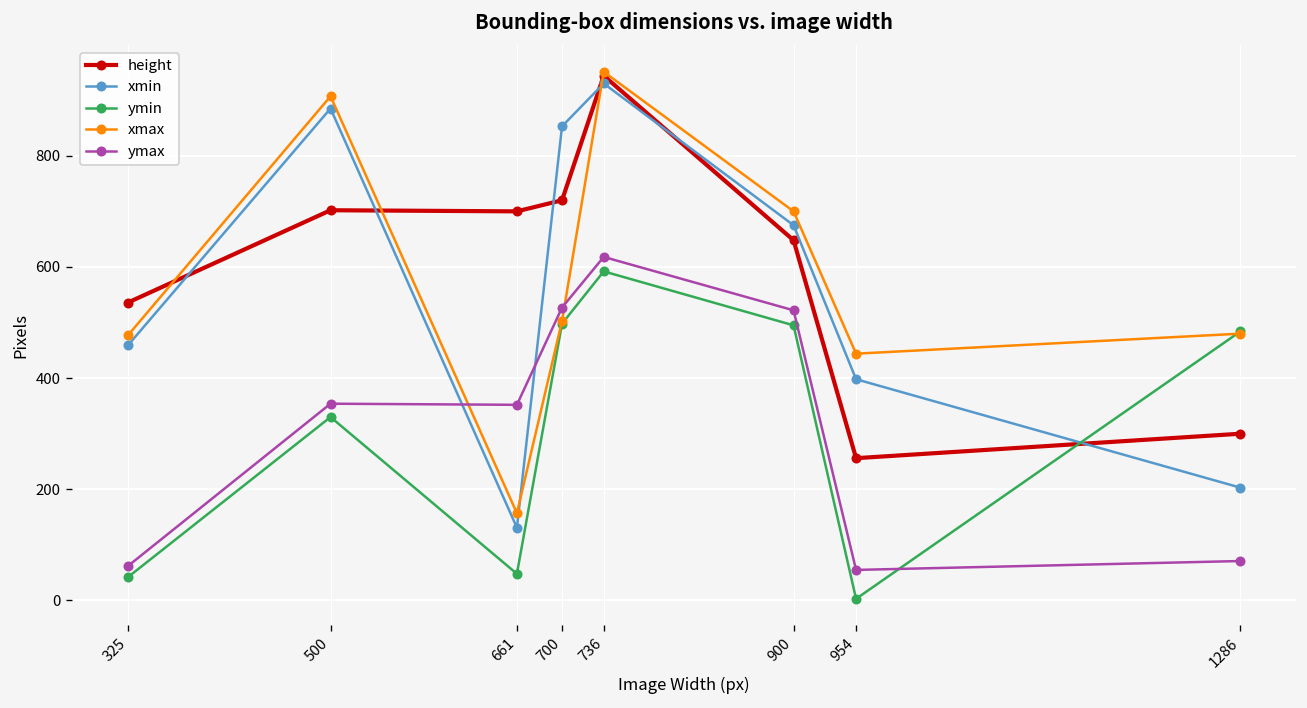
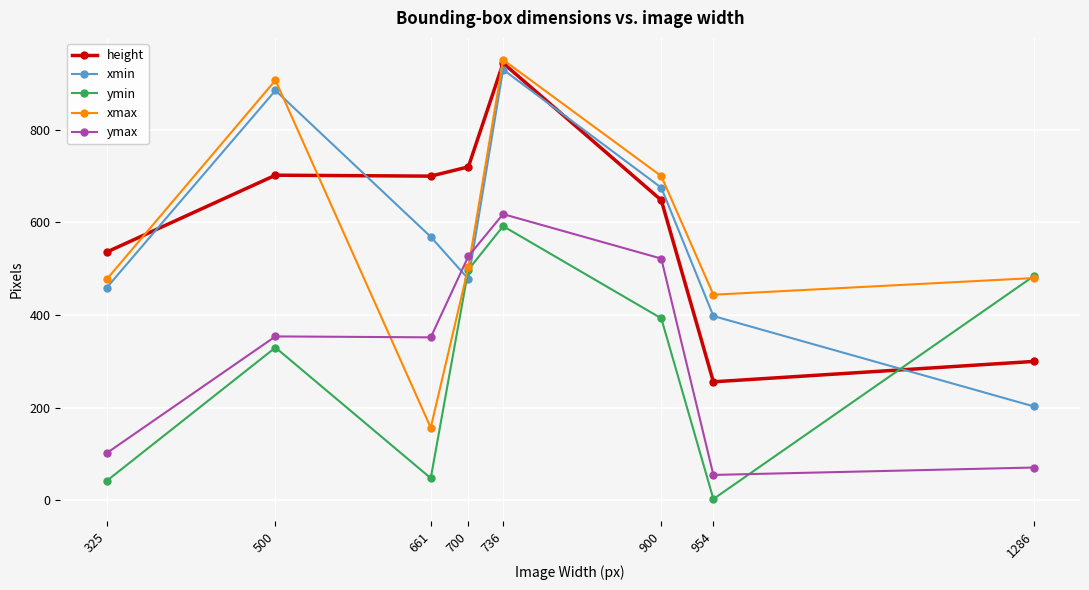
ymax, 325: 60 -> 100
xmin, 661: 130 -> 570
xmin, 700: 850 -> 480
ymin, 900: 500 -> 390
